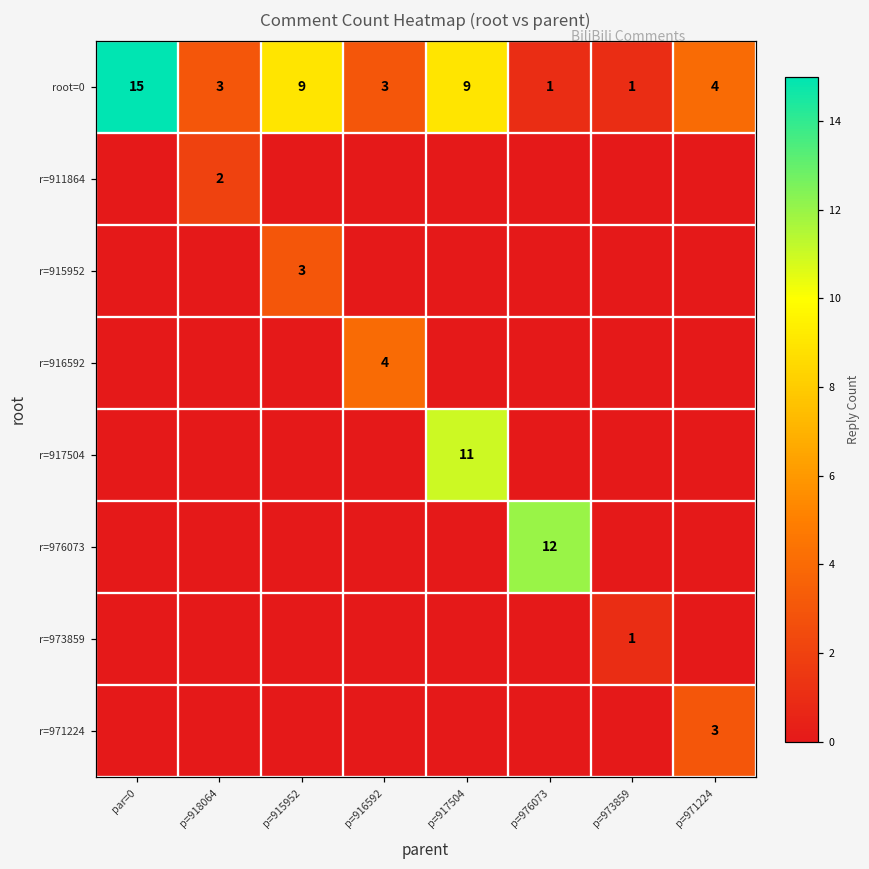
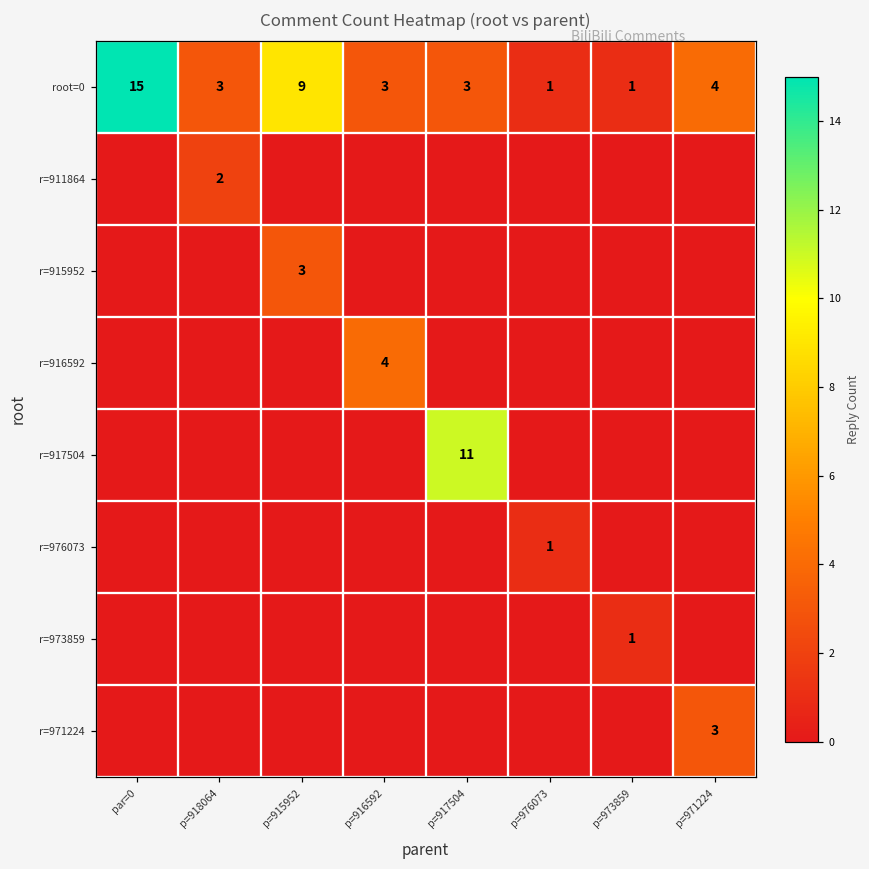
root=0, p=917504: 9 -> 3
r=976073, p=976073: 12 -> 1
